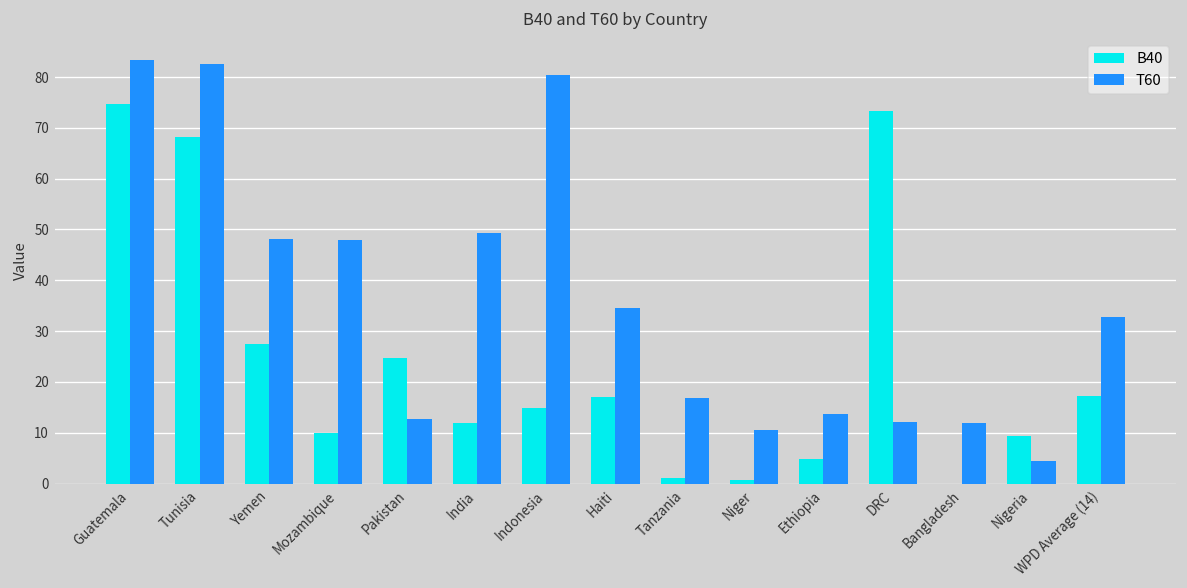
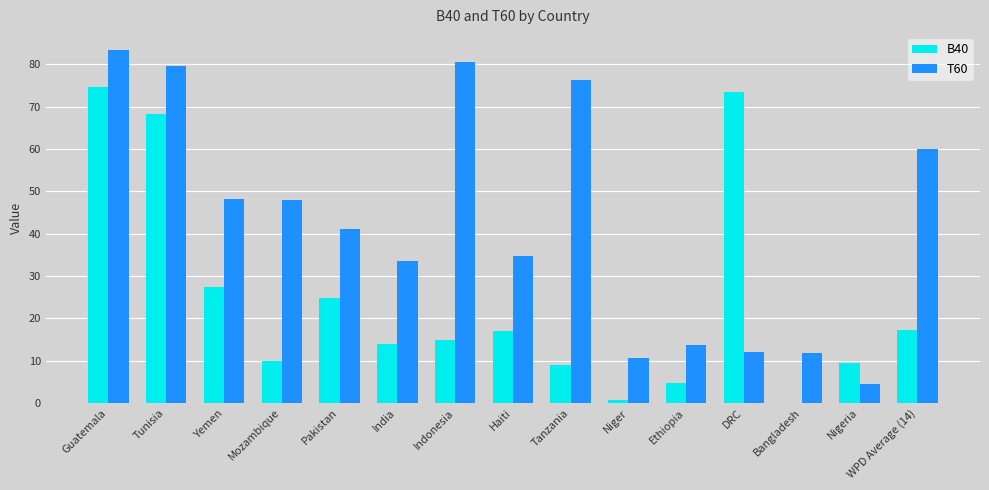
T60, Tunisia: 83 -> 80
T60, Pakistan: 13 -> 41
B40, India: 12 -> 14
T60, India: 49 -> 34
B40, Tanzania: 1 -> 9
T60, Tanzania: 17 -> 76
T60, WPD Average (14): 33 -> 60
